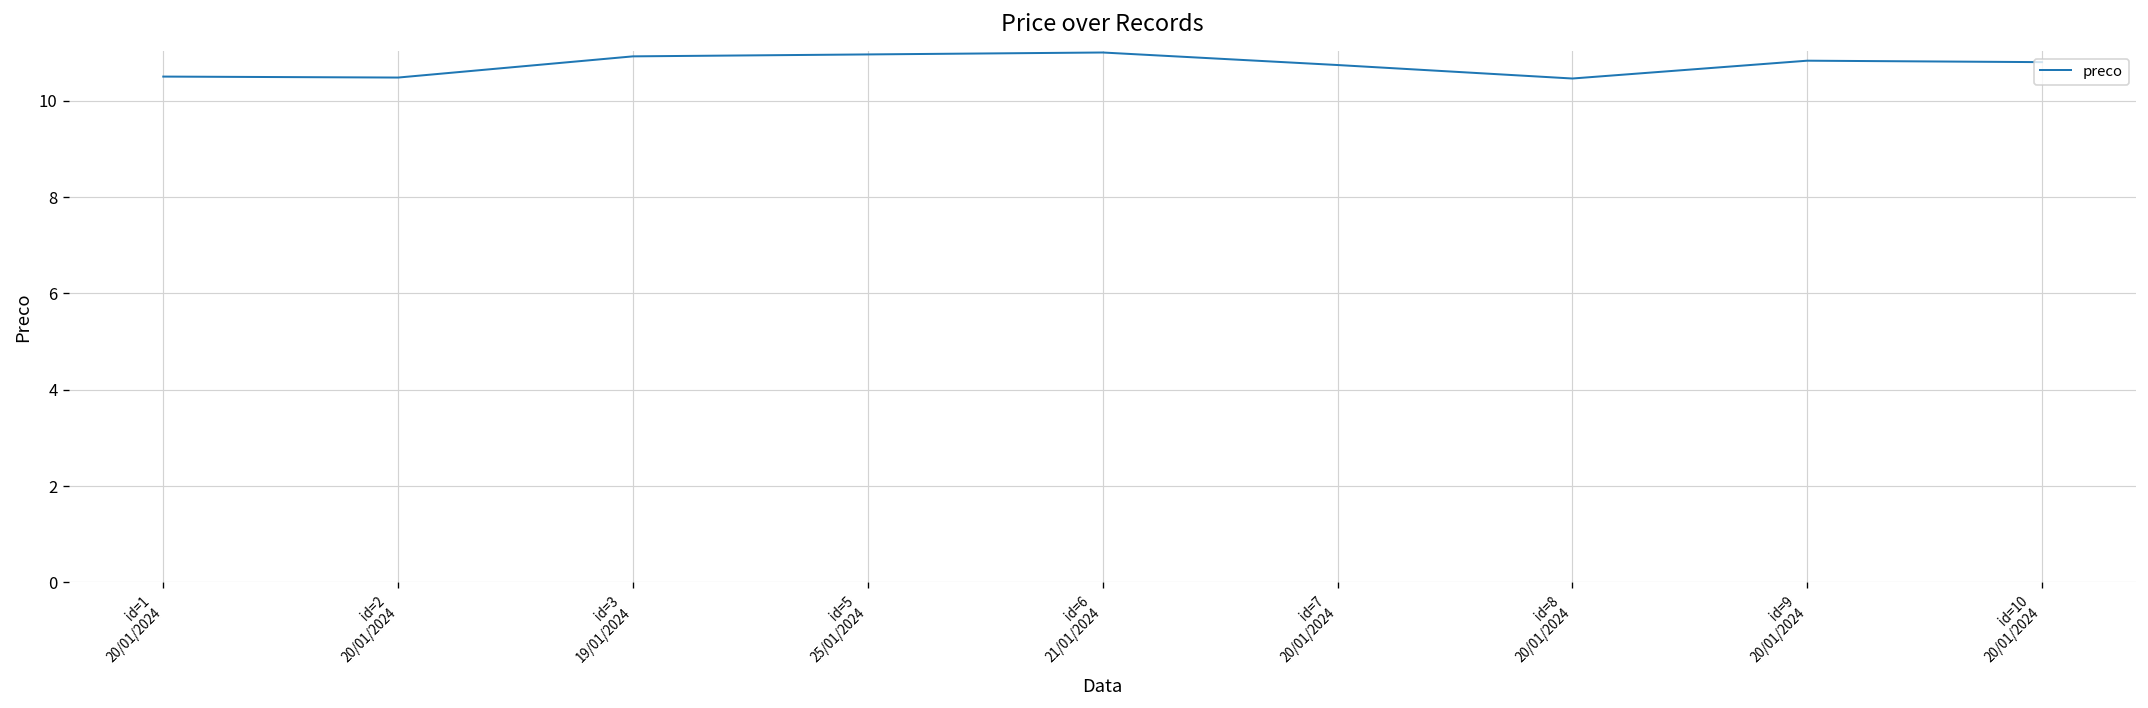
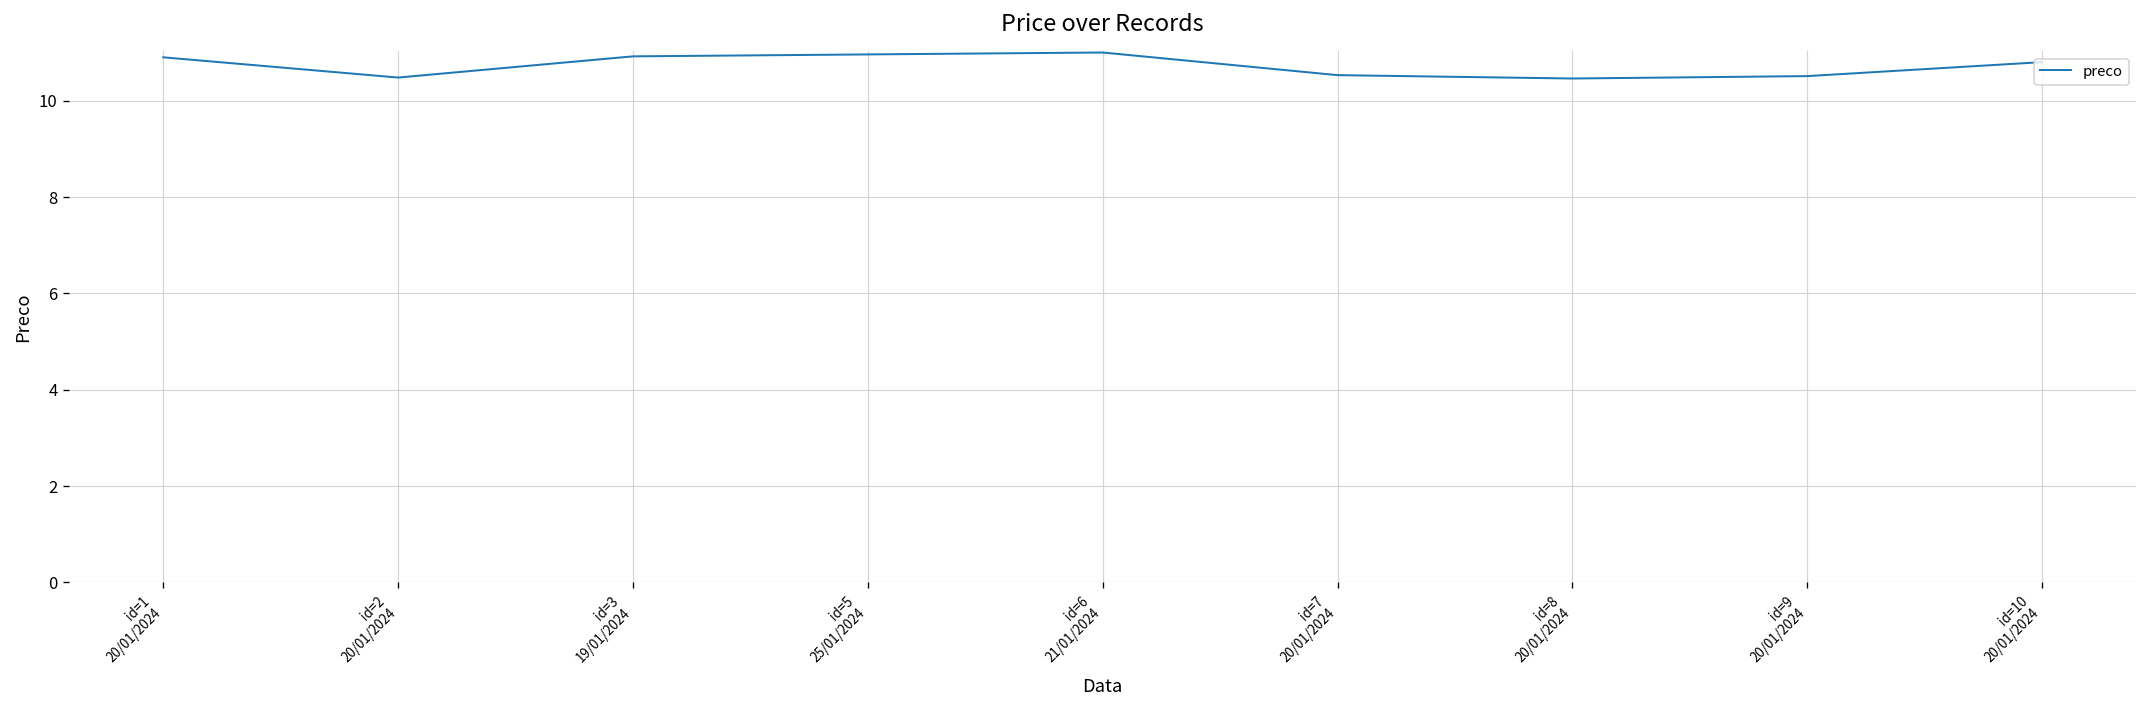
id=1 20/01/2024: 10.5 -> 10.9
id=7 20/01/2024: 10.7 -> 10.5
id=9 20/01/2024: 10.8 -> 10.5
